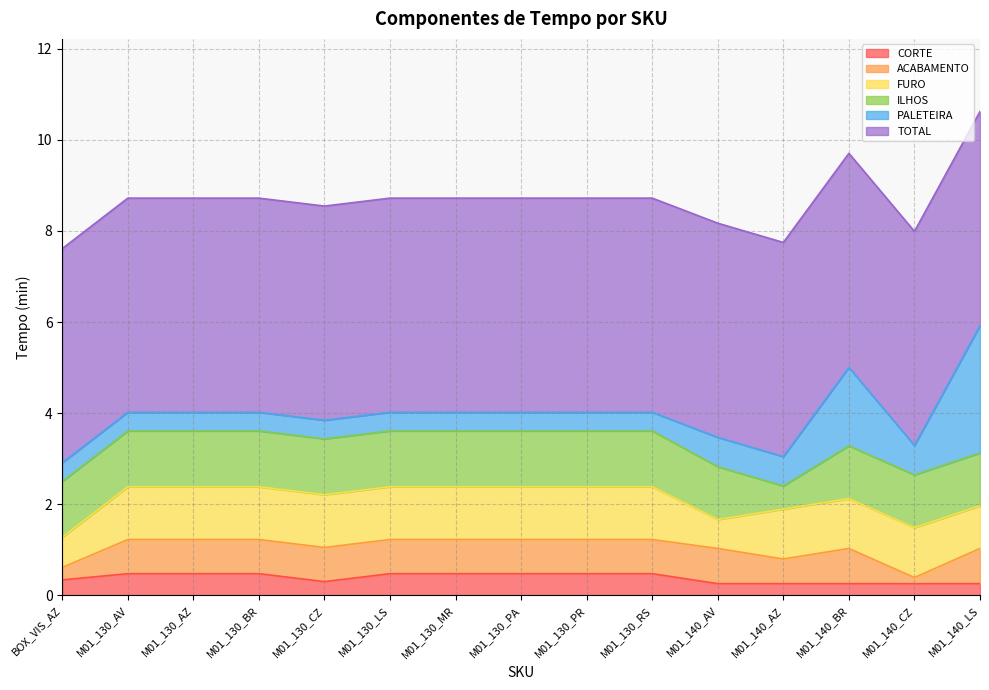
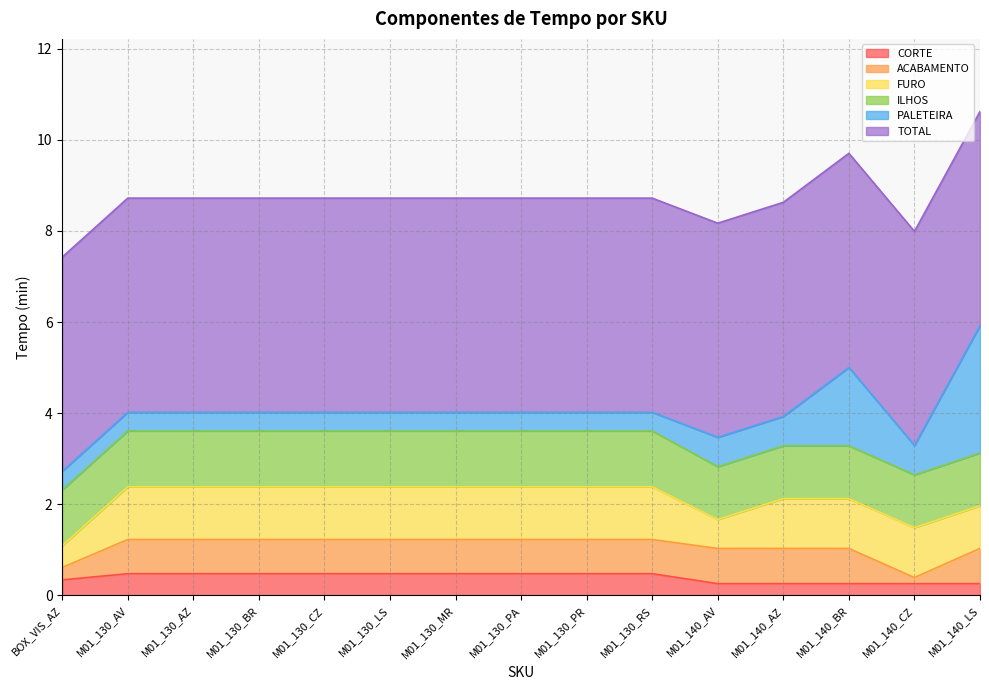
FURO, BOX_VIS_AZ: 0.7 -> 0.5
CORTE, M01_130_CZ: 0.3 -> 0.5
ACABAMENTO, M01_140_AZ: 0.5 -> 0.8
ILHOS, M01_140_AZ: 0.5 -> 1.2
